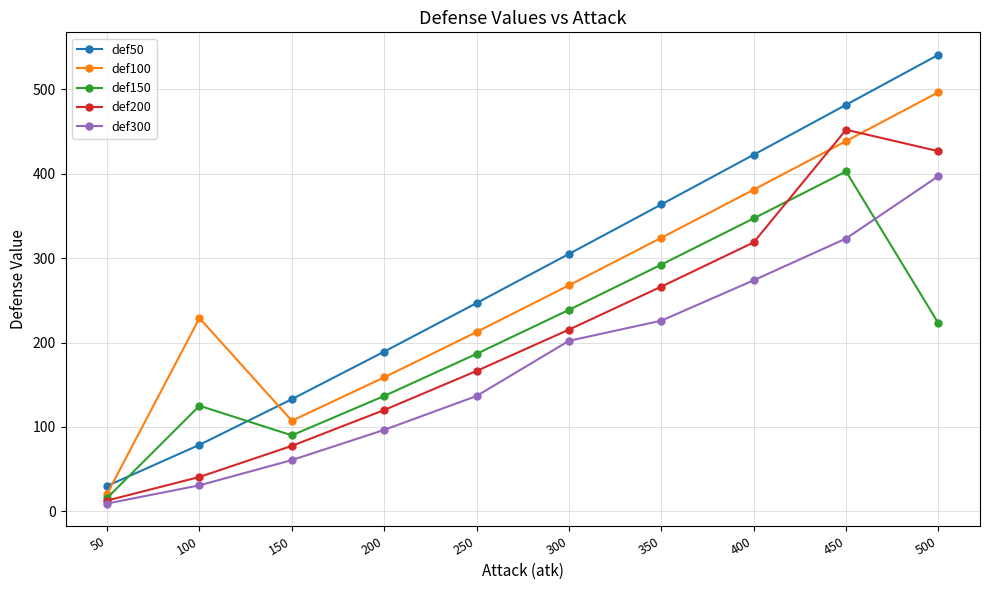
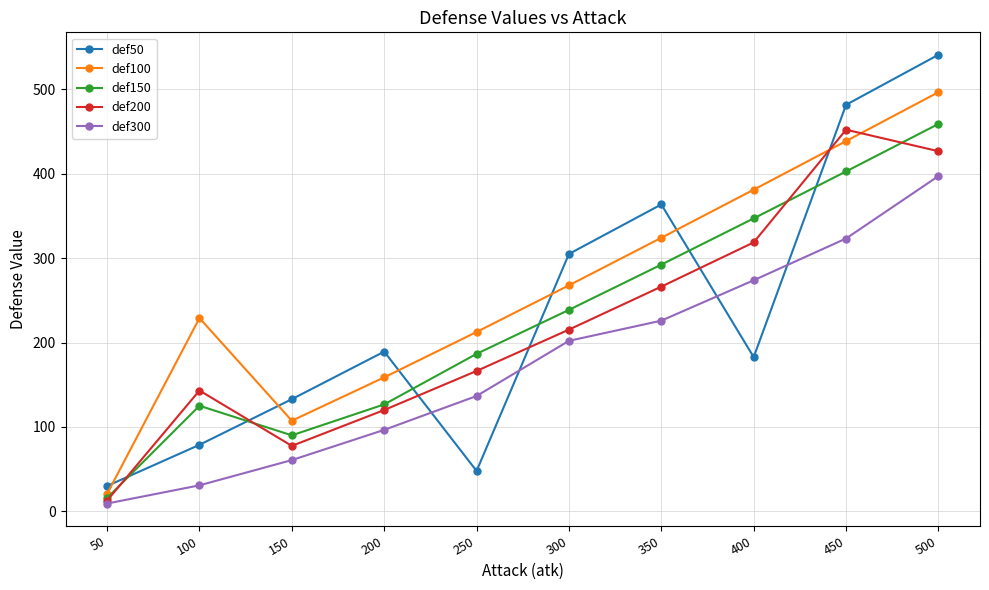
def200, 100: 40 -> 140
def150, 200: 140 -> 130
def50, 250: 250 -> 50
def50, 400: 420 -> 180
def150, 500: 220 -> 460
